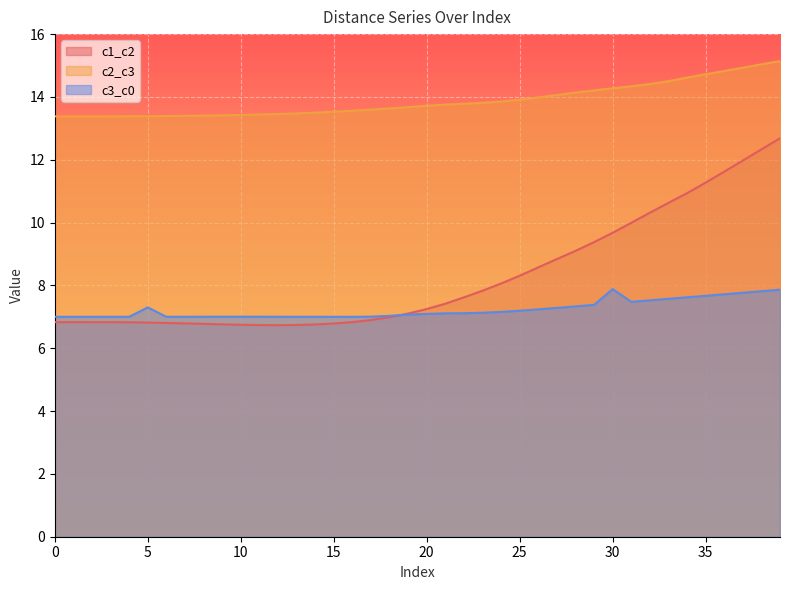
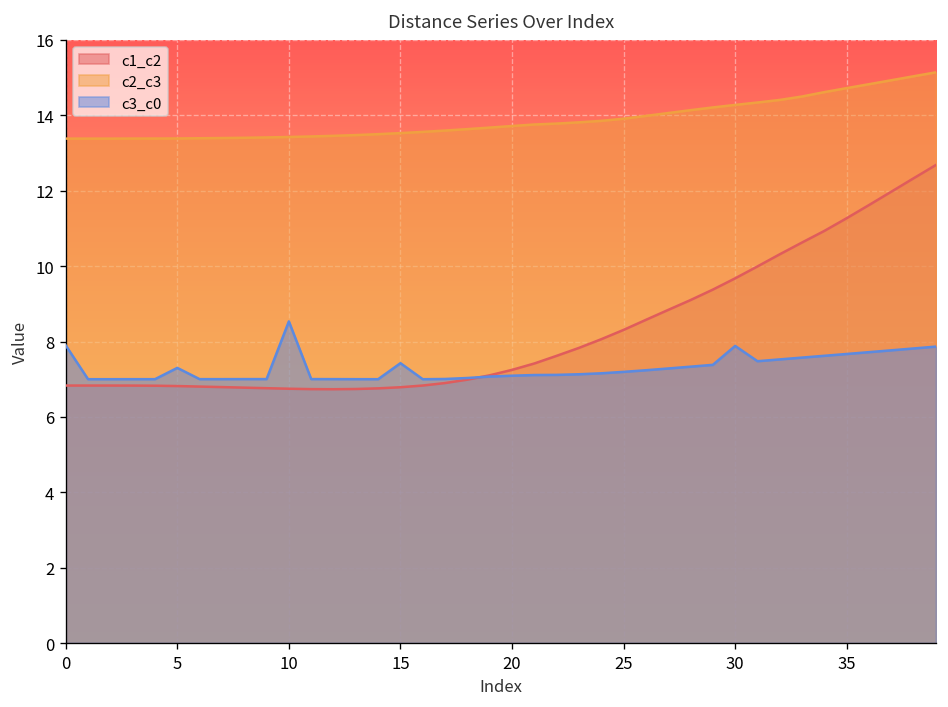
c3_c0, 0: 7.0 -> 7.9
c3_c0, 10: 7.0 -> 8.5
c3_c0, 15: 7.0 -> 7.4
